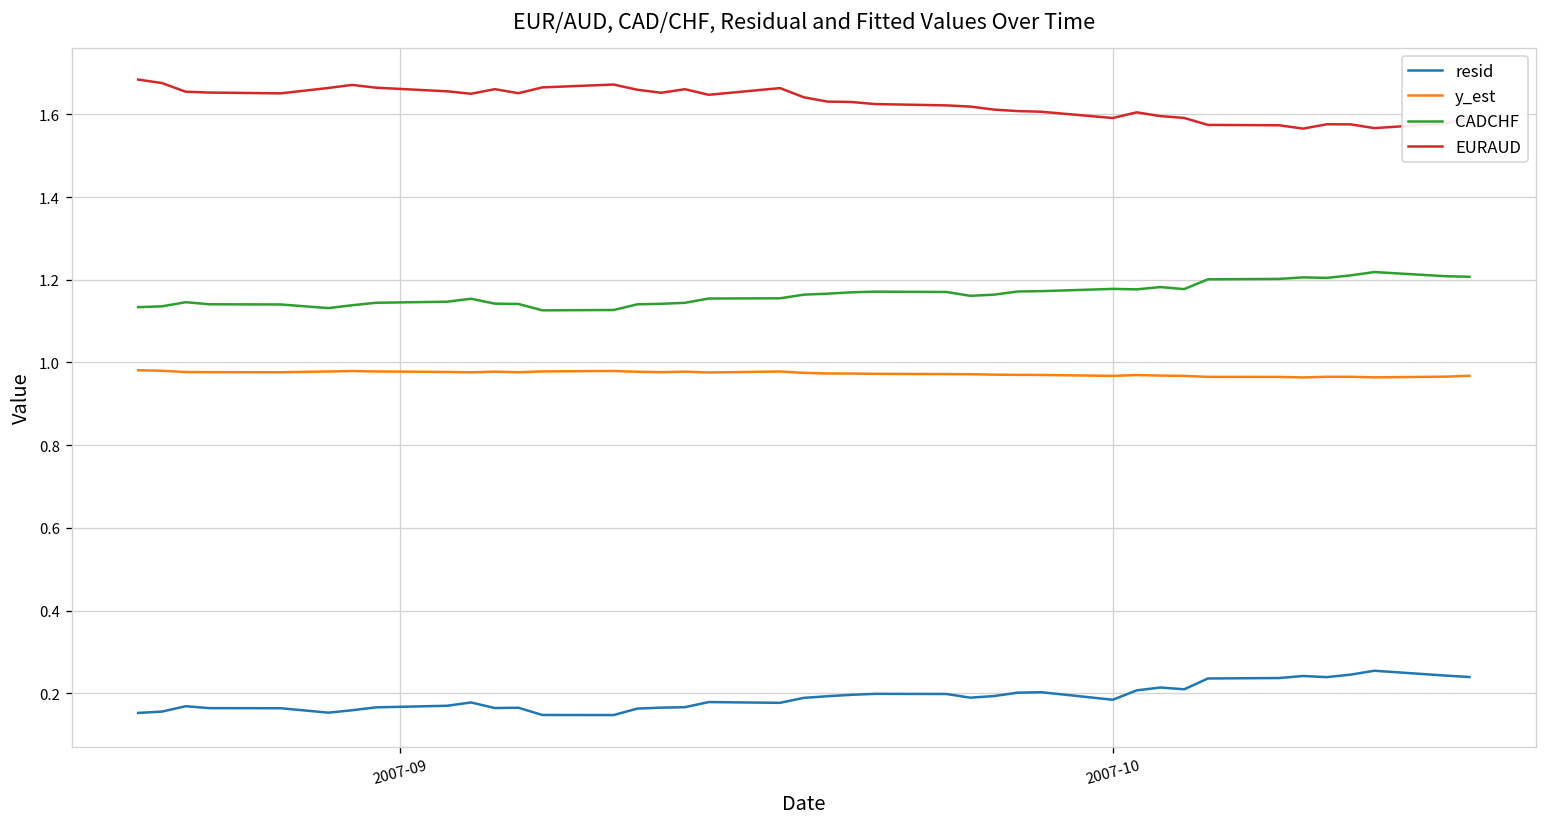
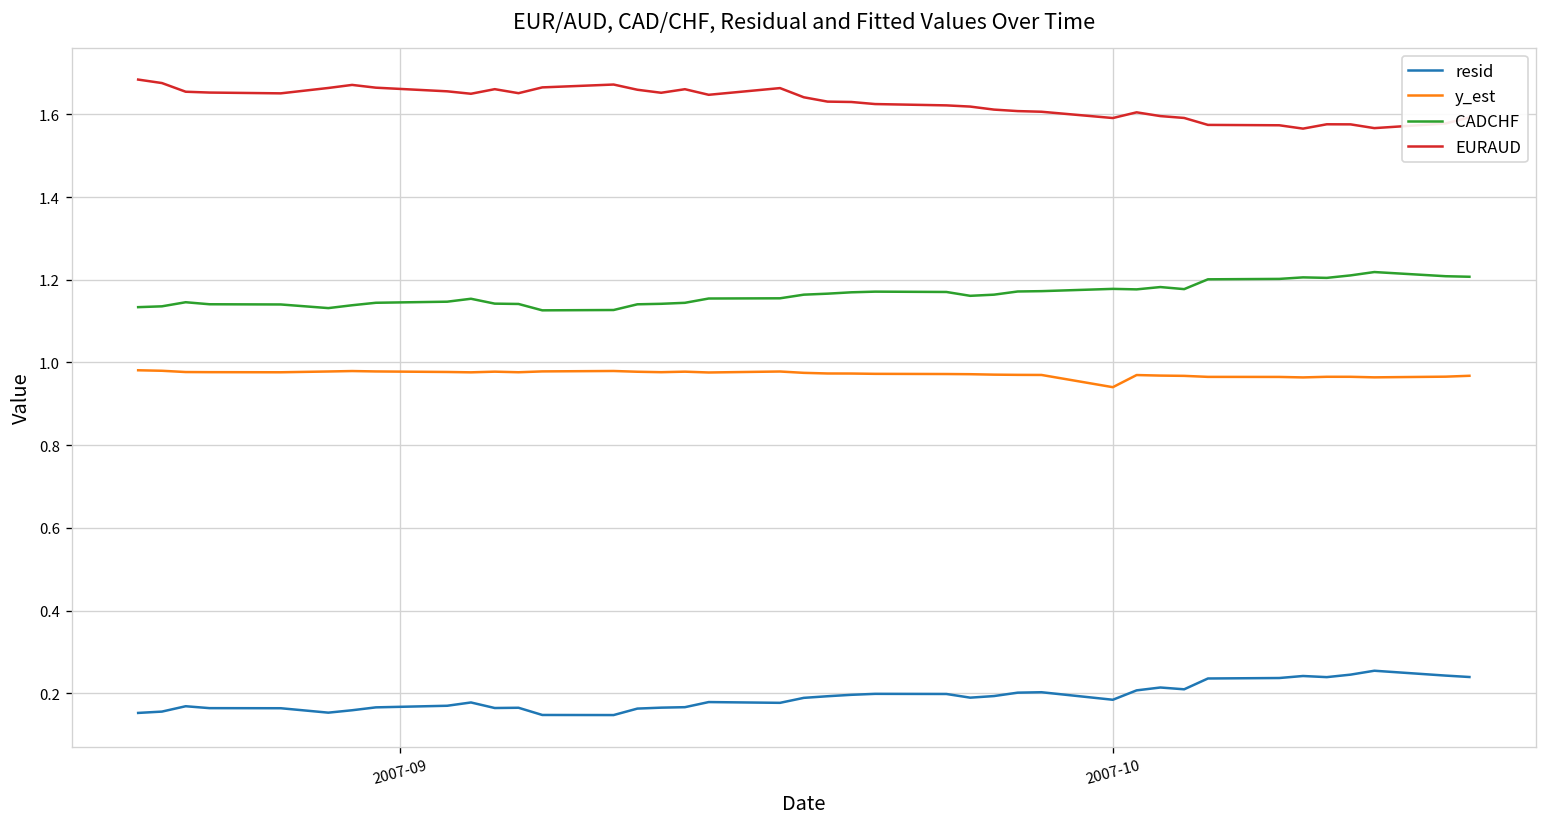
y_est, 2007-10: 0.97 -> 0.94
